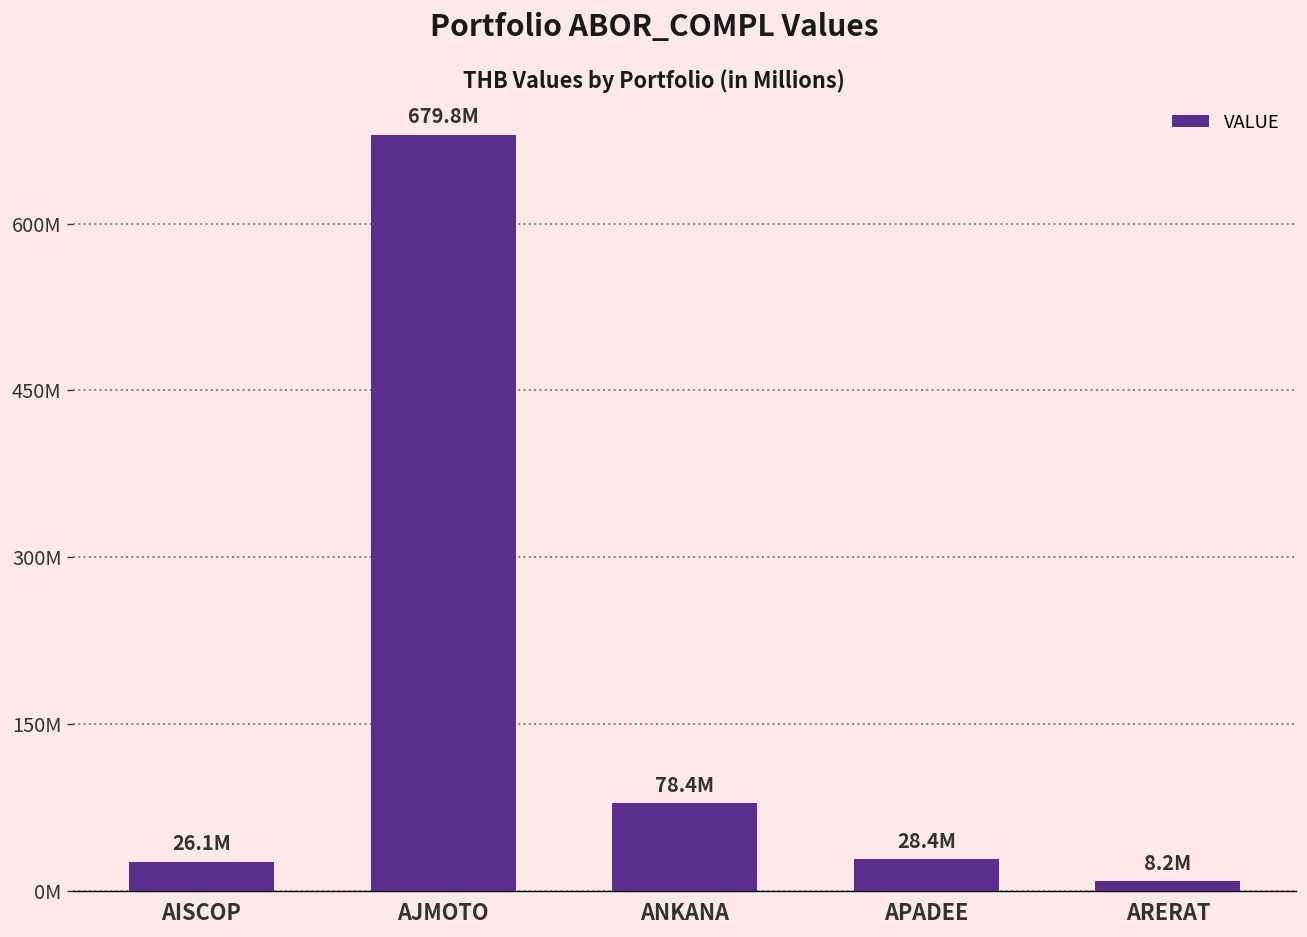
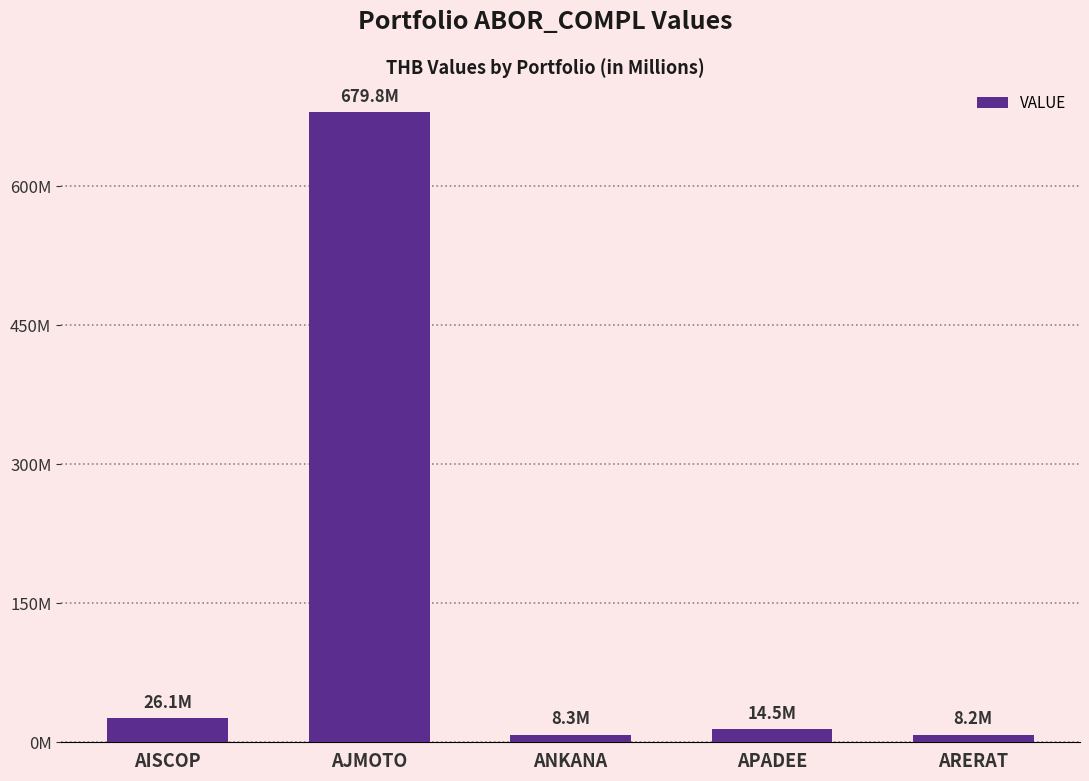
ANKANA: 78.4M -> 8.3M
APADEE: 28.4M -> 14.5M
